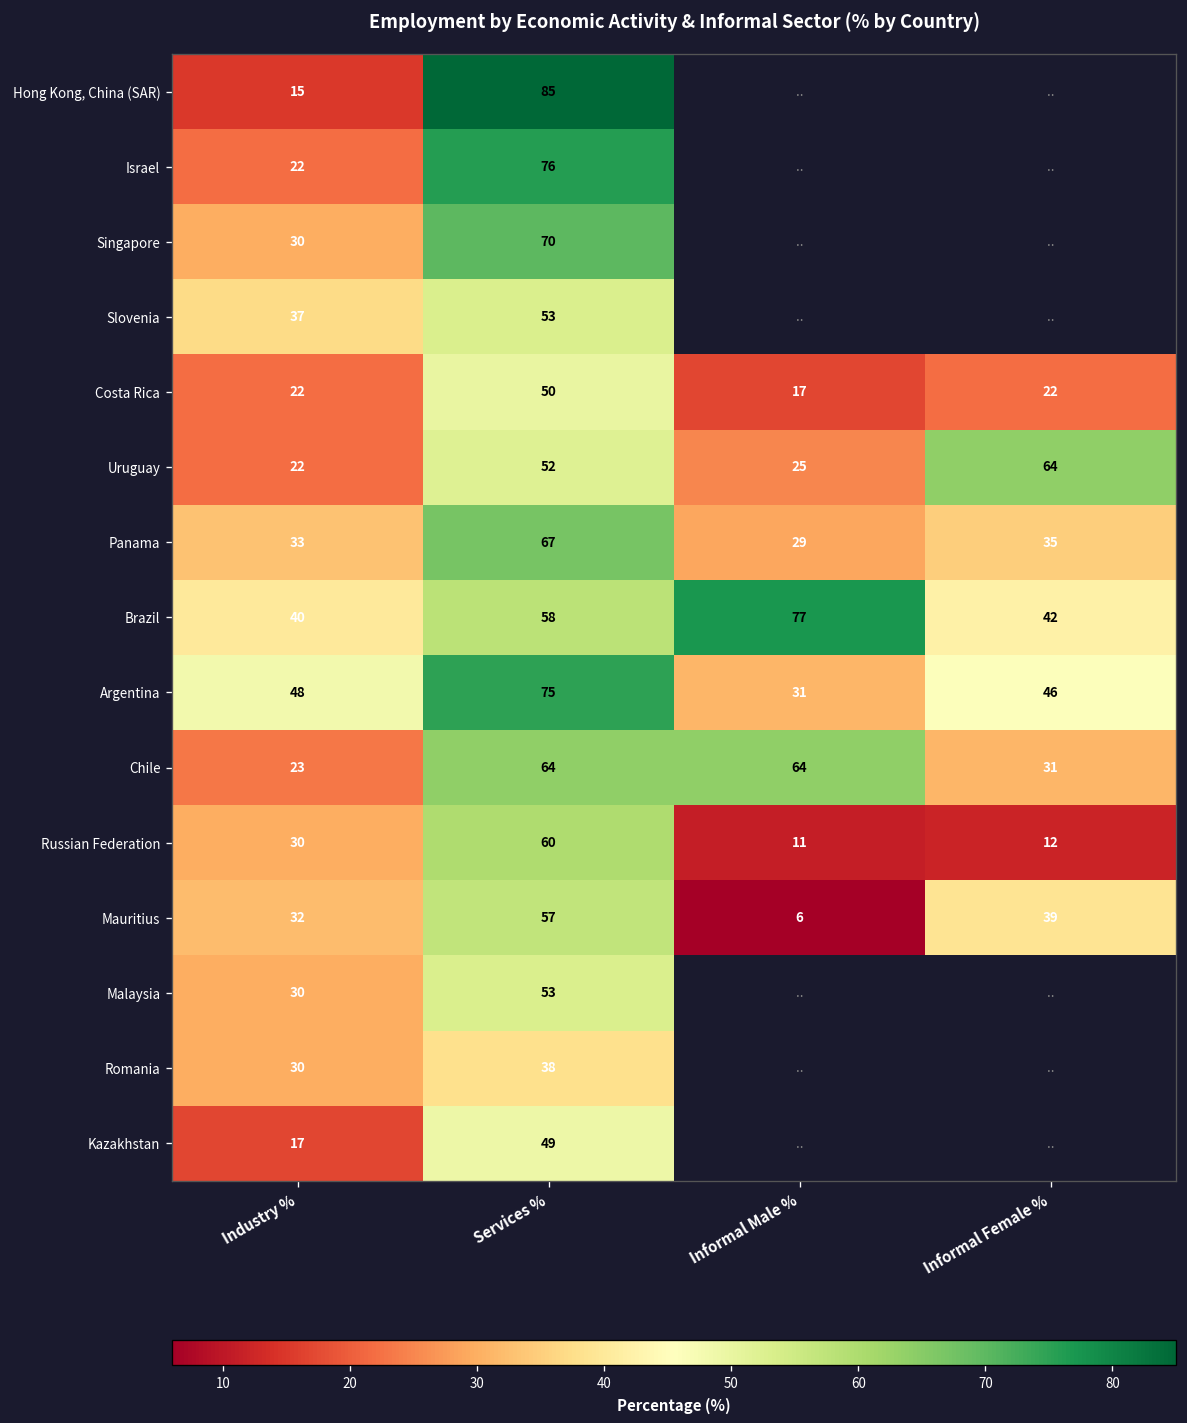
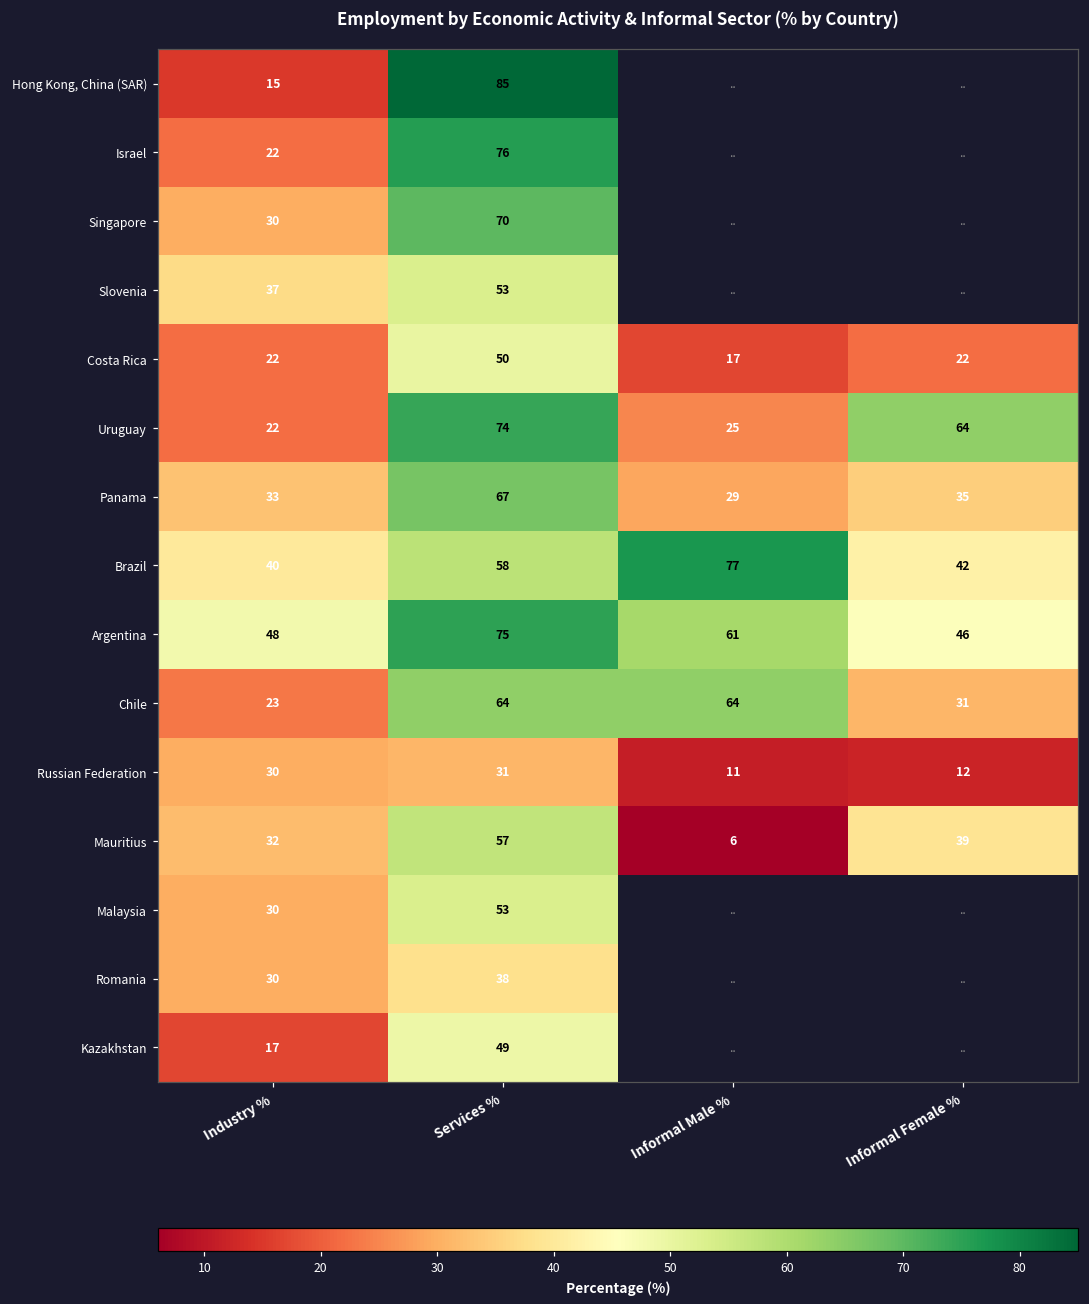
Uruguay, Services %: 52 -> 74
Argentina, Informal Male %: 31 -> 61
Russian Federation, Services %: 60 -> 31
